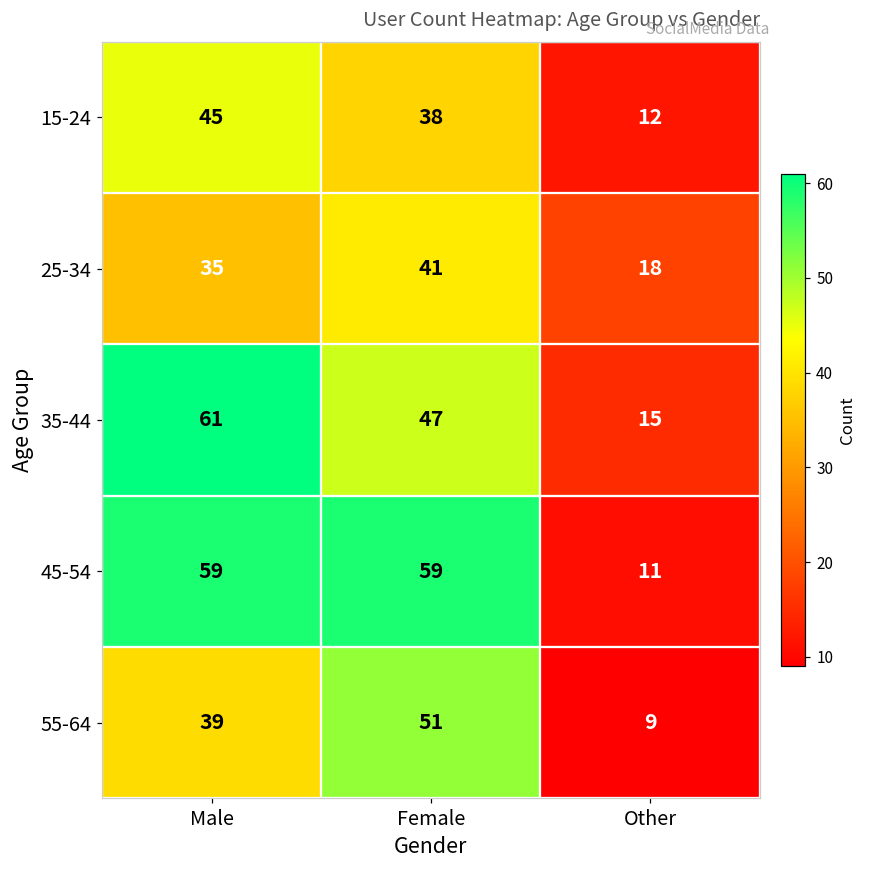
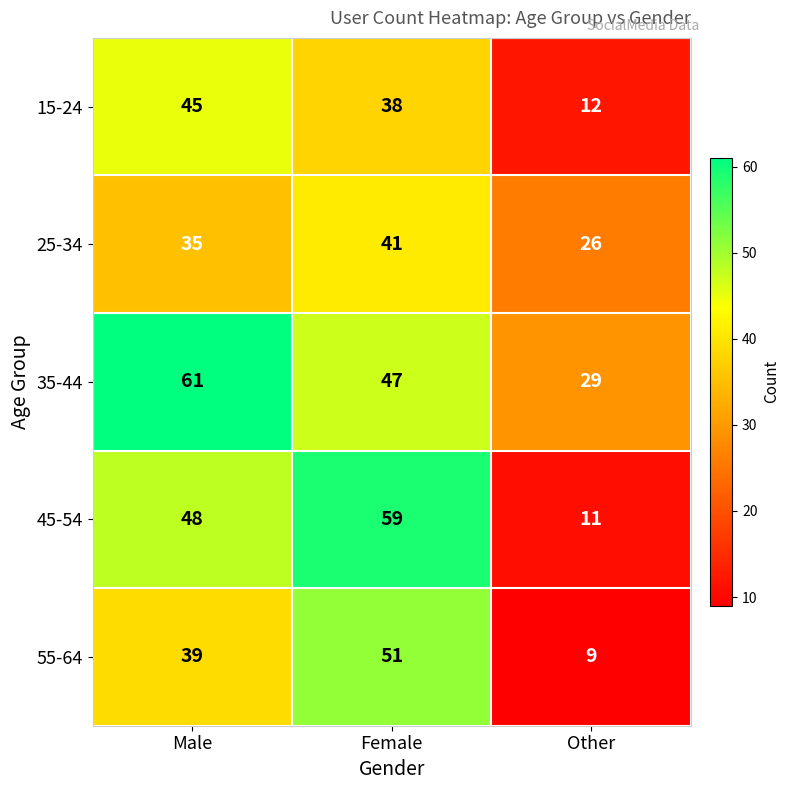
25-34, Other: 18 -> 26
35-44, Other: 15 -> 29
45-54, Male: 59 -> 48
